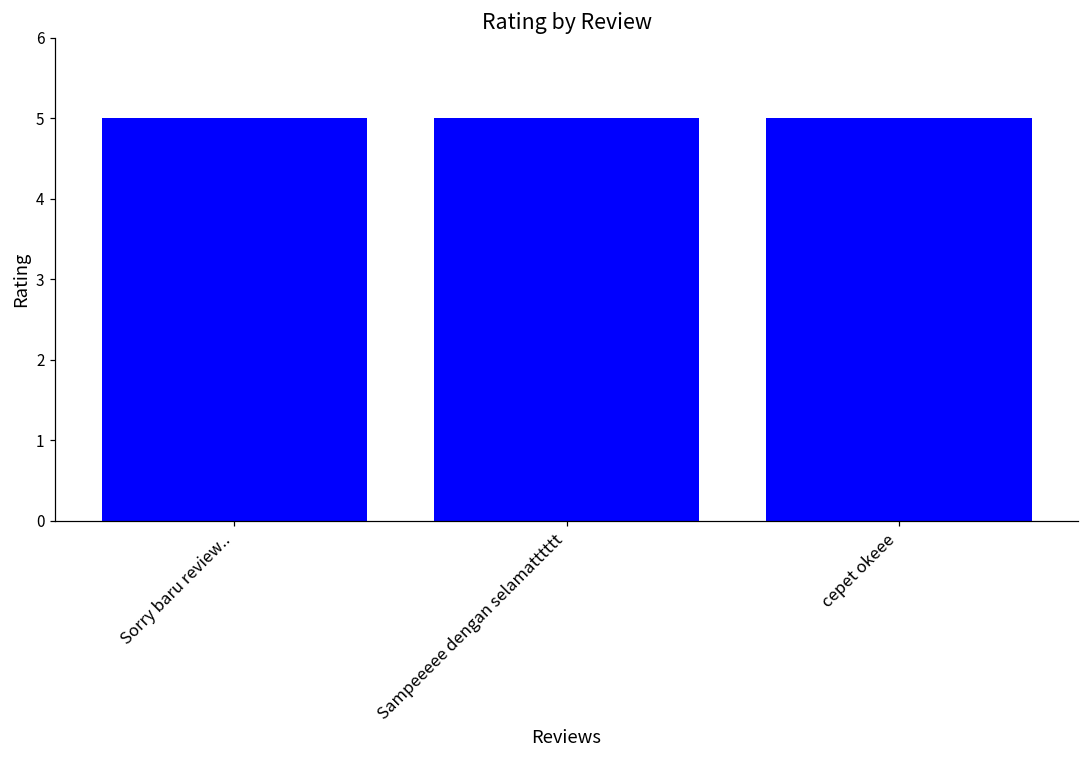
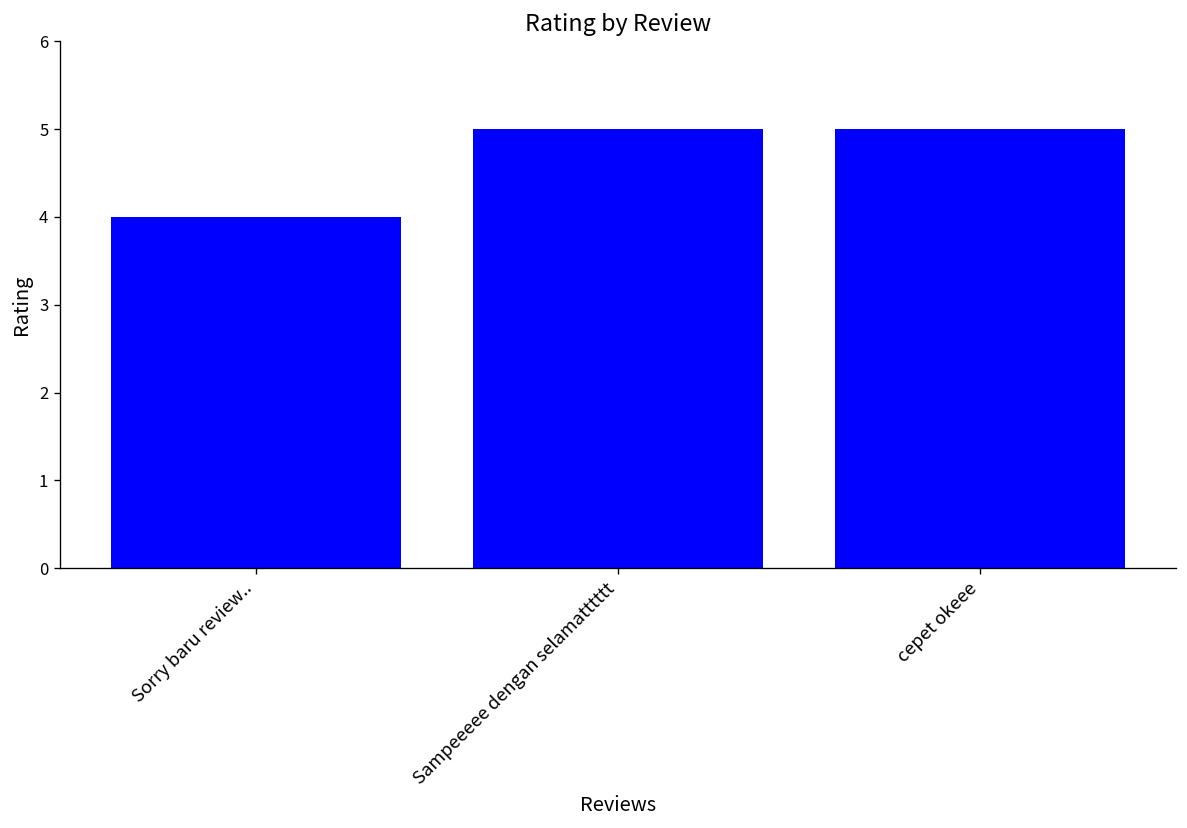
Sorry baru review..: 5 -> 4
